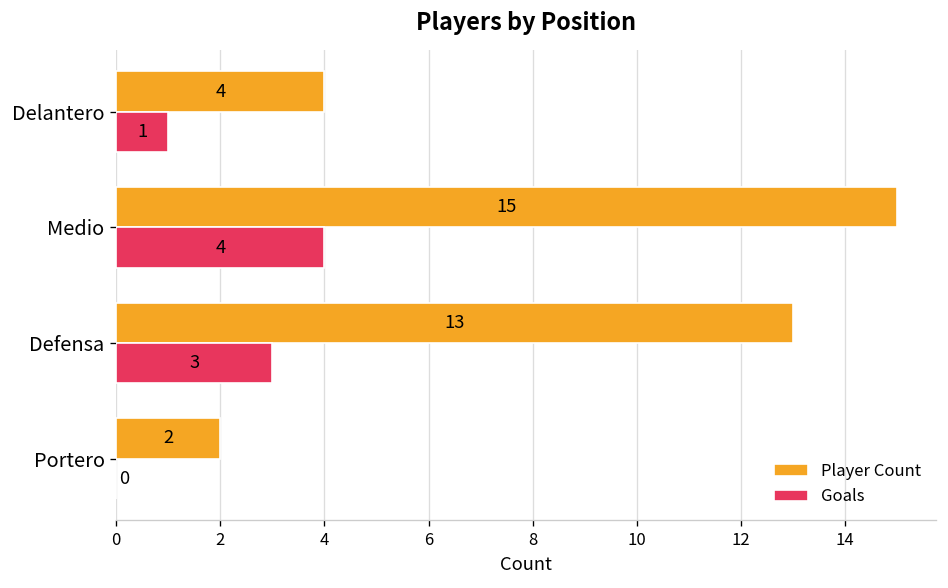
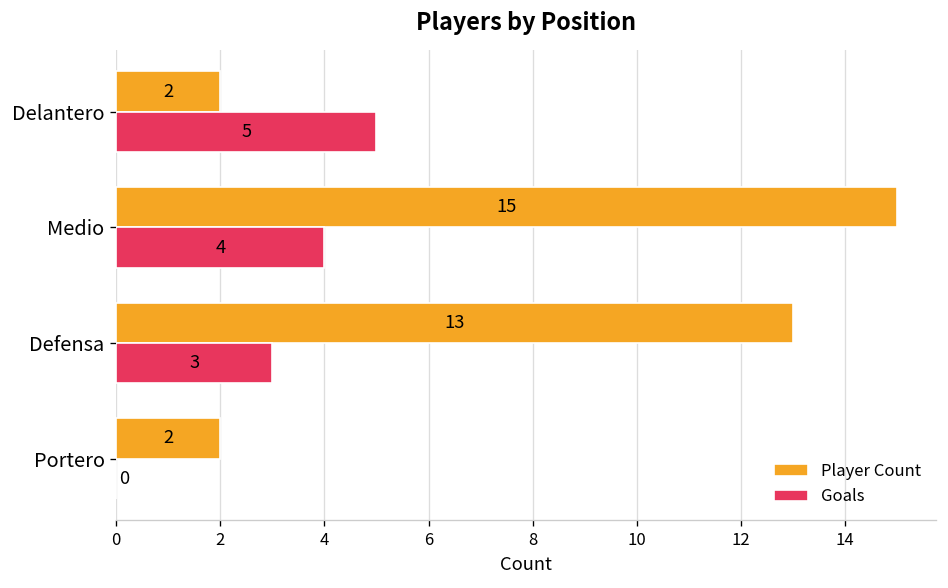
Player Count, Delantero: 4 -> 2
Goals, Delantero: 1 -> 5
